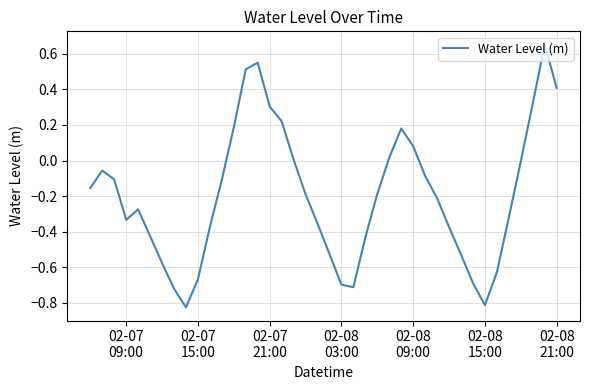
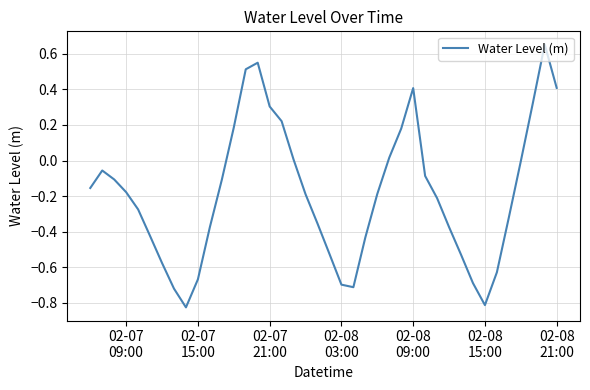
02-07 09:00: -0.33 -> -0.18
02-08 09:00: 0.08 -> 0.41
